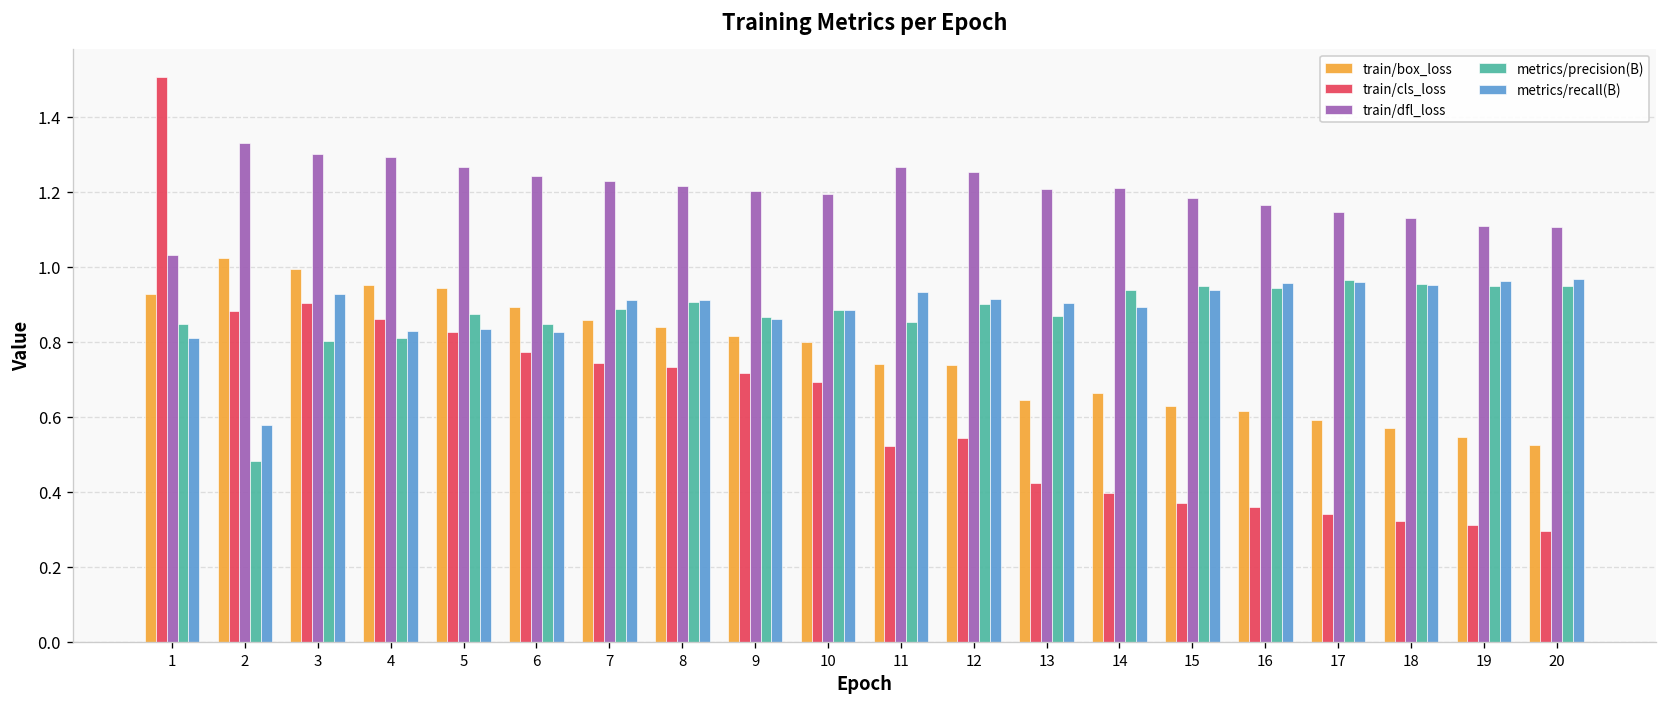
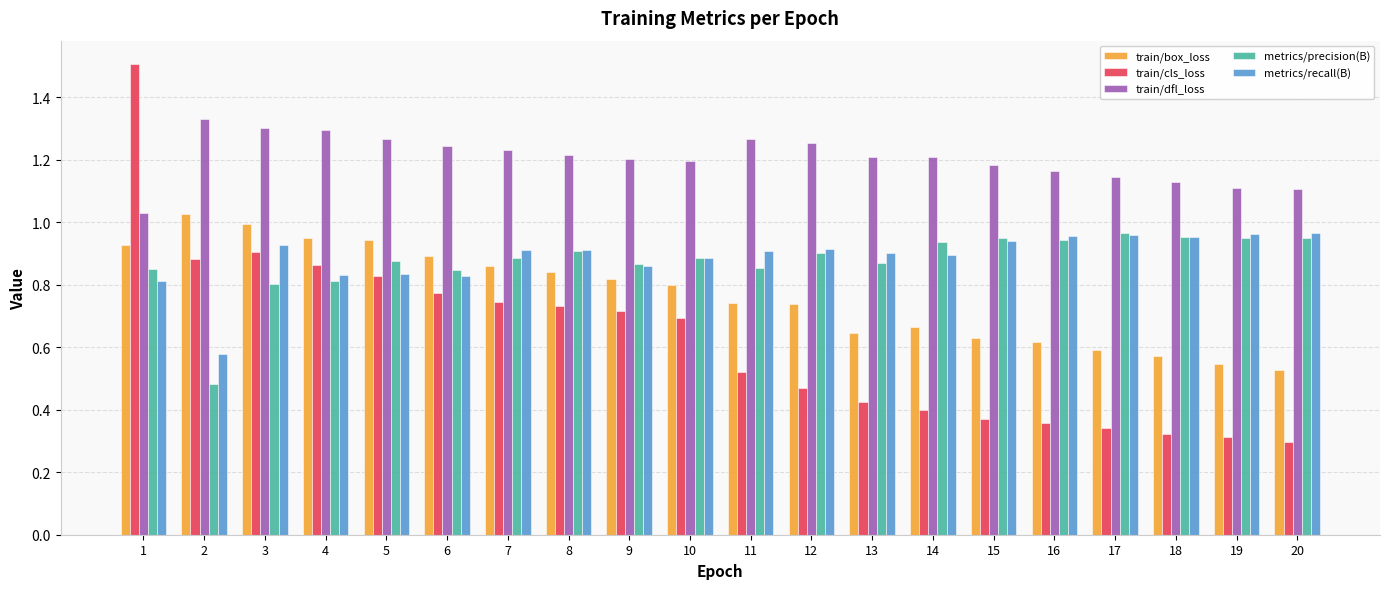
metrics/recall(B), 11: 0.93 -> 0.91
train/cls_loss, 12: 0.54 -> 0.47
